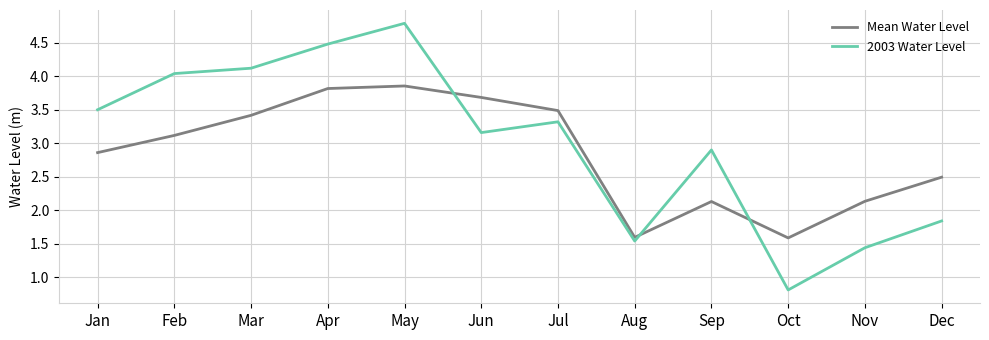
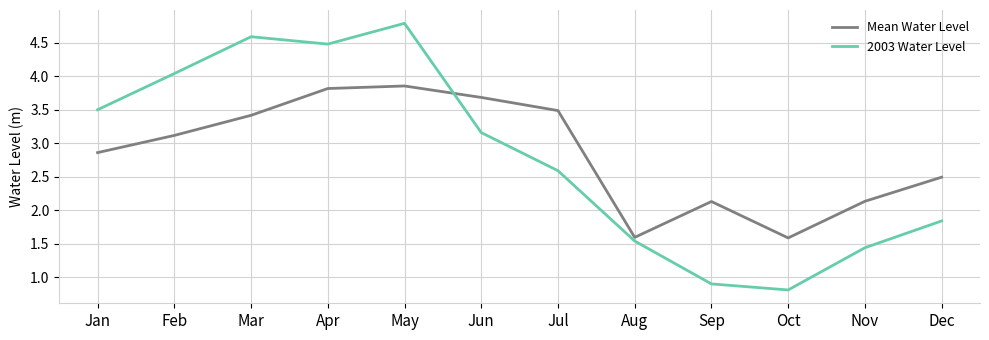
2003 Water Level, Mar: 4.1 -> 4.6
2003 Water Level, Jul: 3.3 -> 2.6
2003 Water Level, Sep: 2.9 -> 0.9
